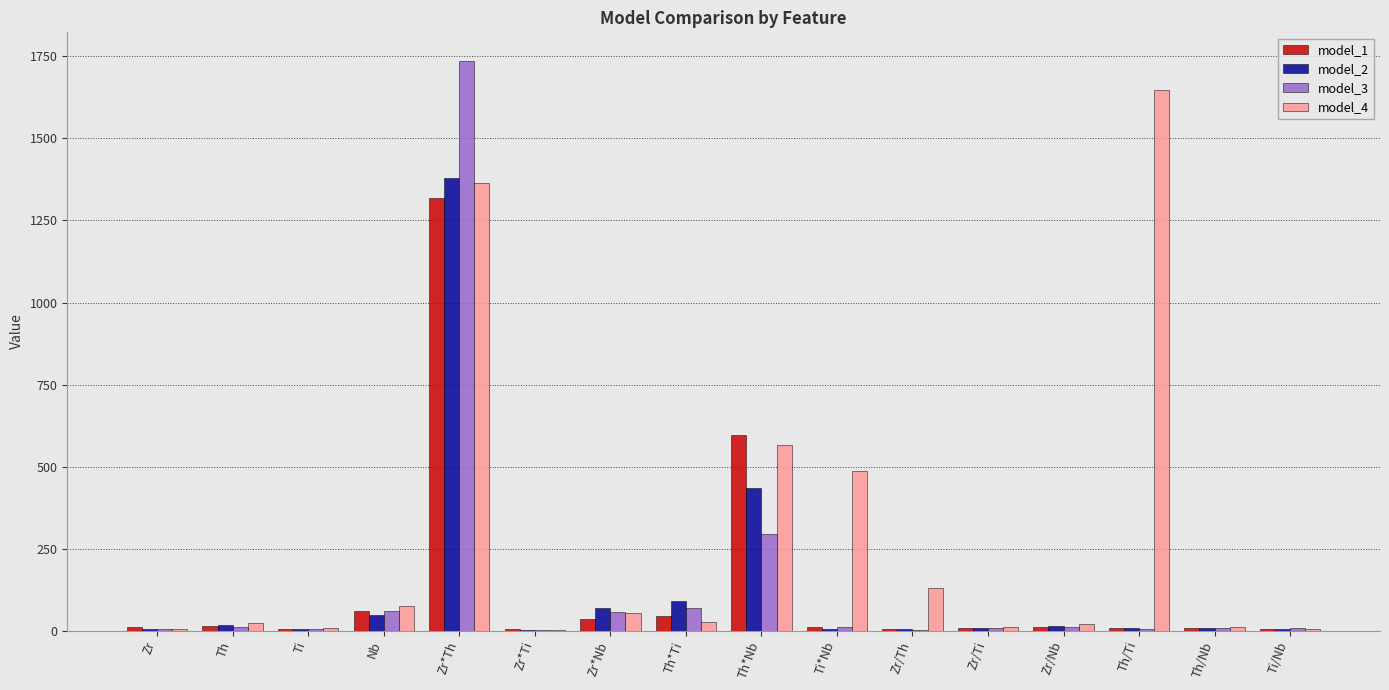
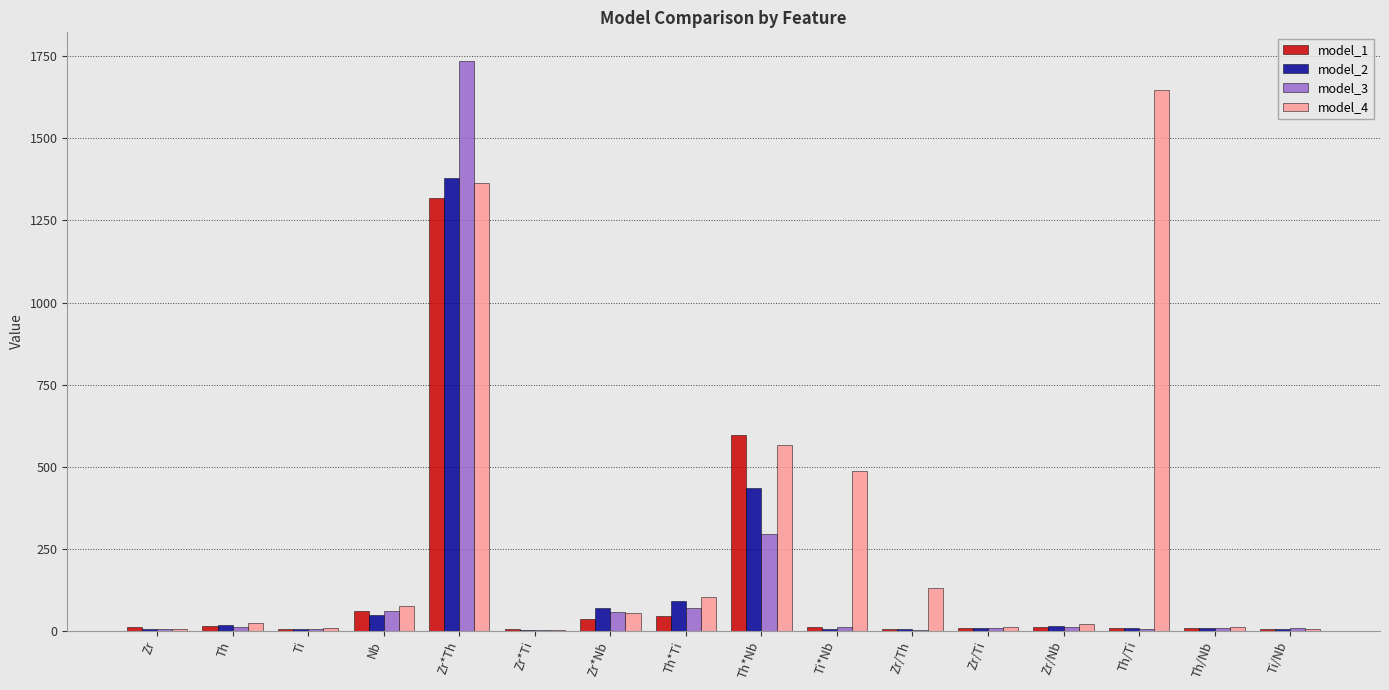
model_4, Th*Ti: 30 -> 100
